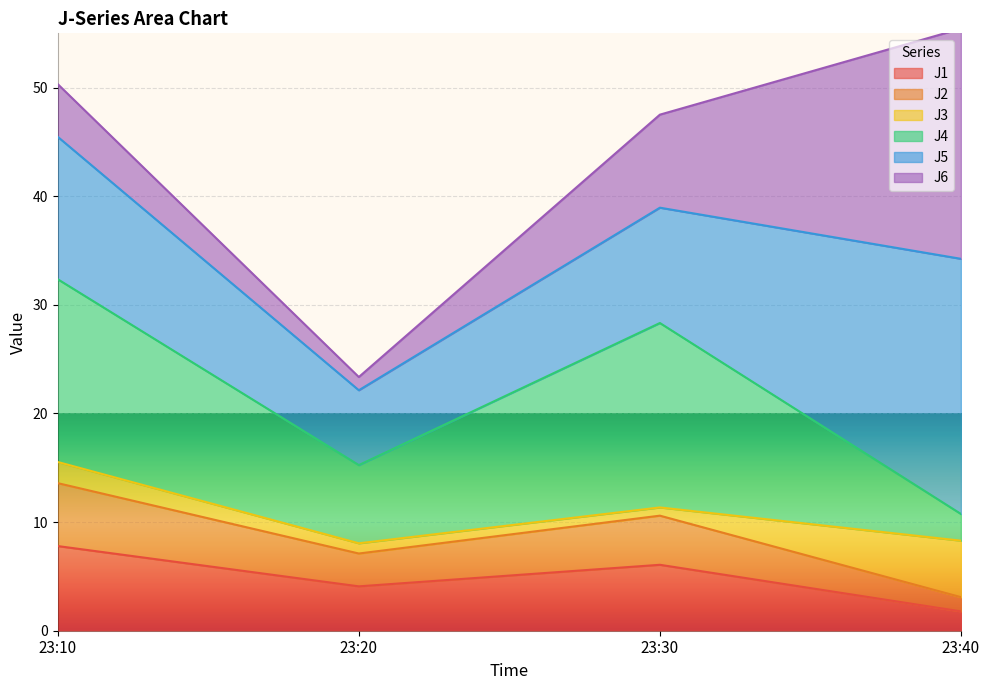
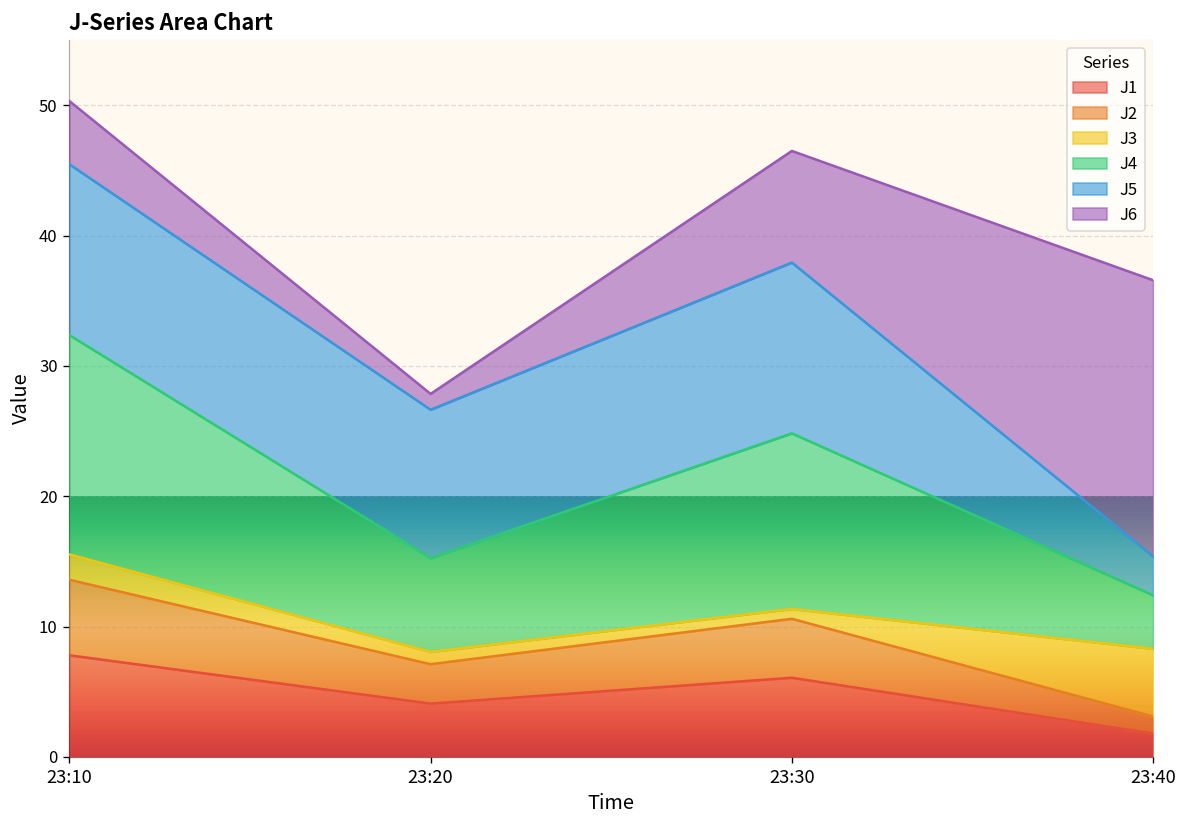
J5, 23:20: 6.9 -> 11.4
J4, 23:30: 17.0 -> 13.5
J5, 23:30: 10.6 -> 13.1
J4, 23:40: 2.5 -> 4.1
J5, 23:40: 23.5 -> 3.0
